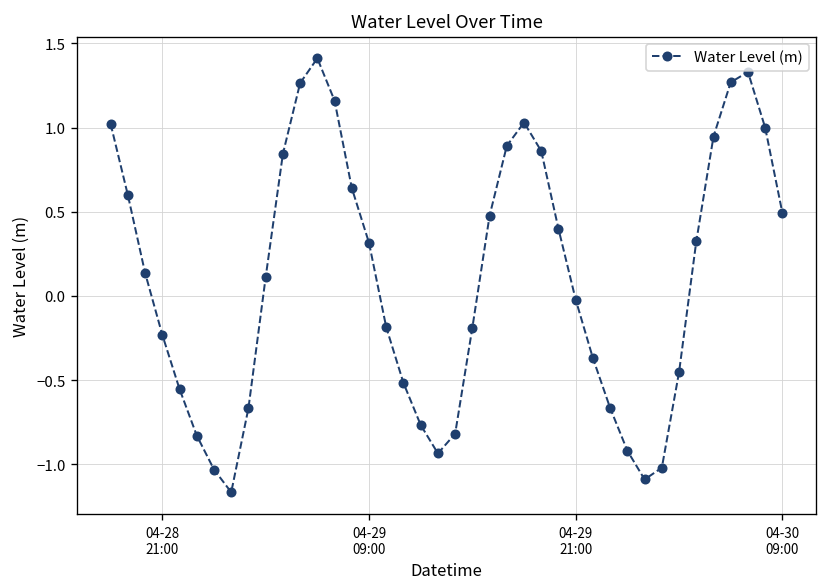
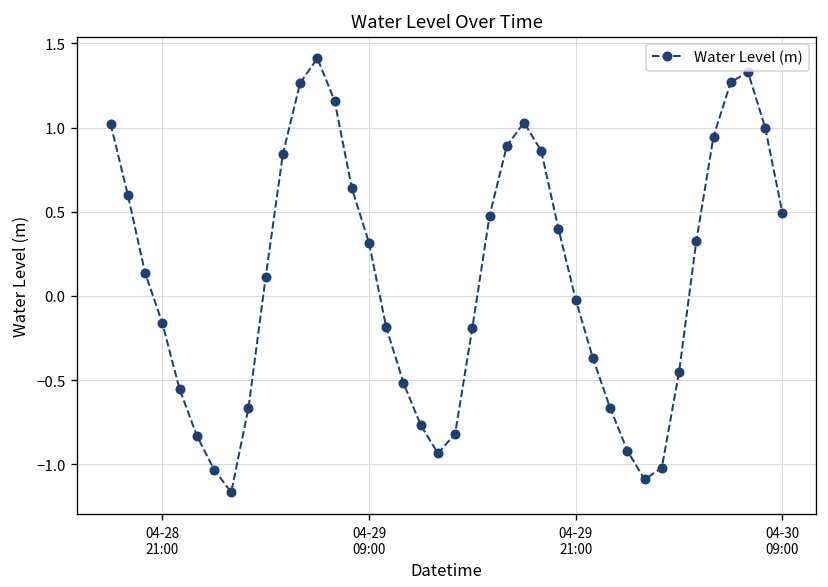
04-28 21:00: -0.23 -> -0.16
